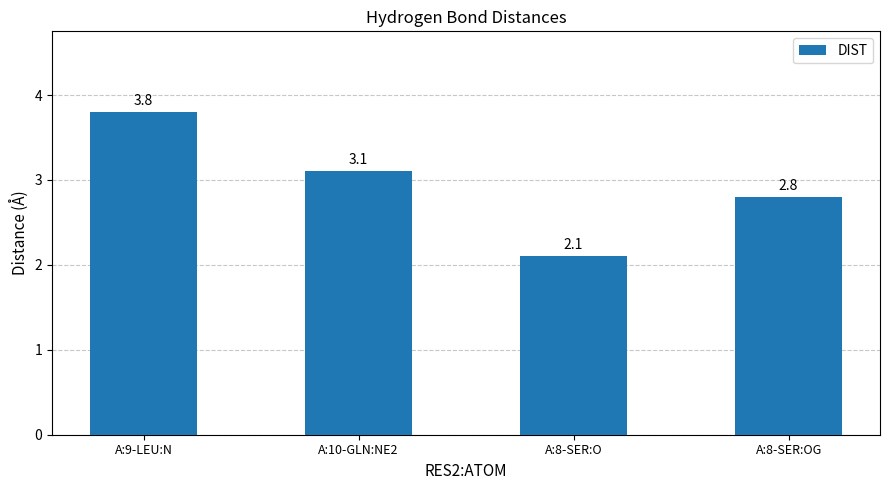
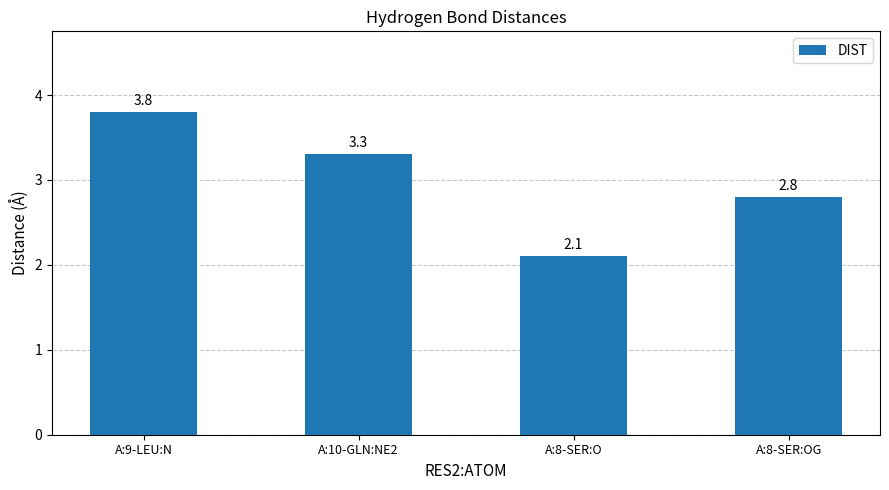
A:10-GLN:NE2: 3.1 -> 3.3
